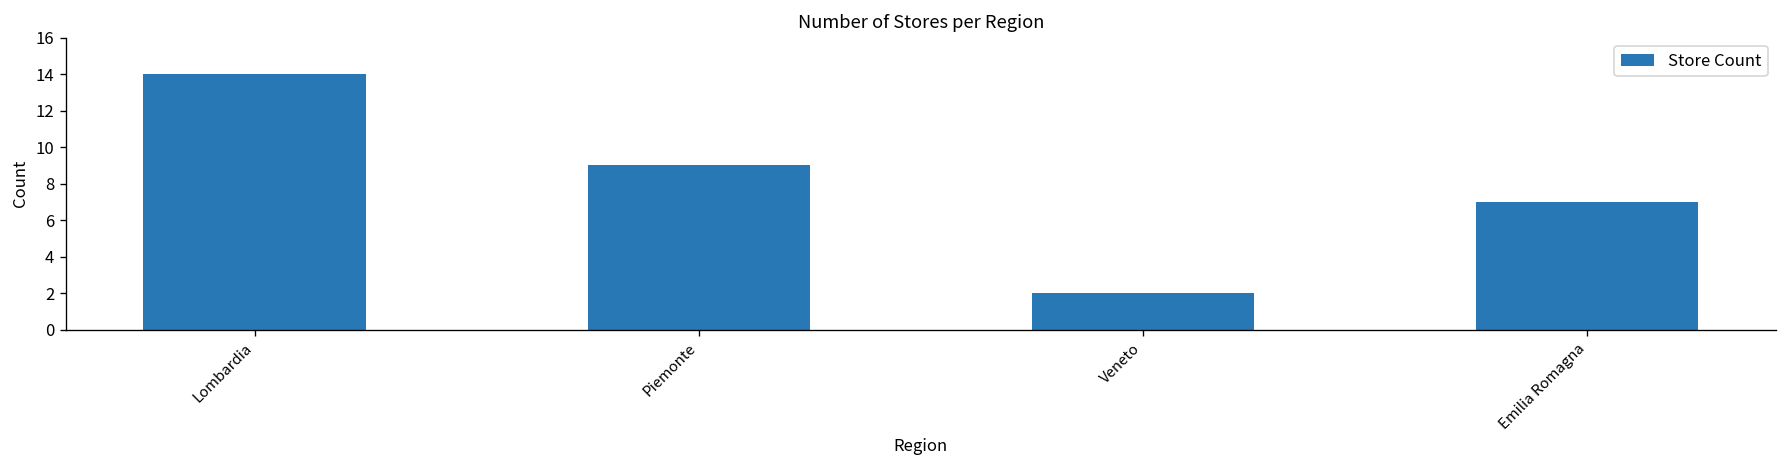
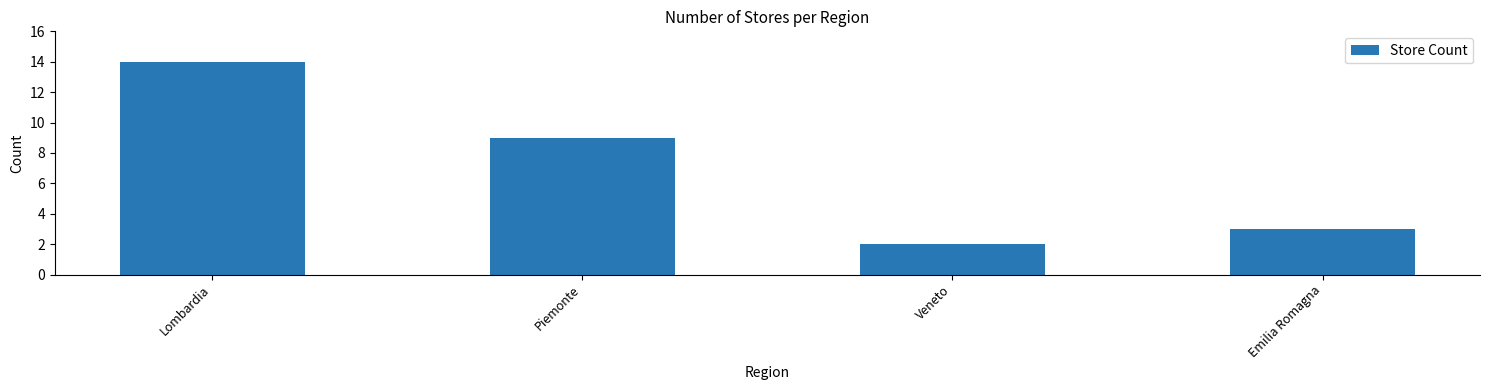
Emilia Romagna: 7 -> 3
